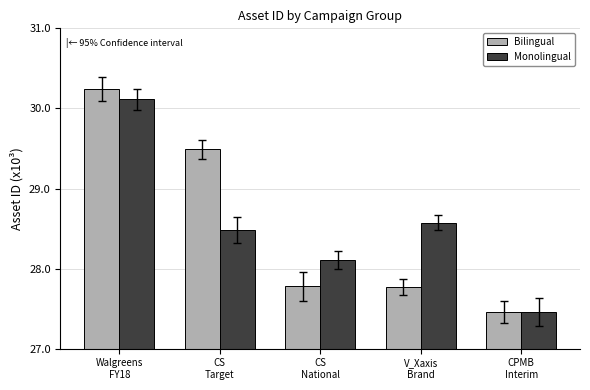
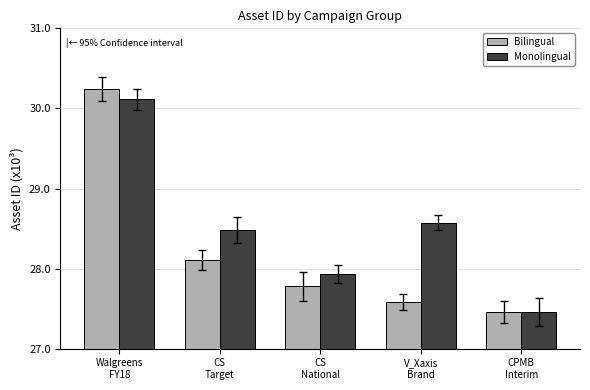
Bilingual, CS Target: 29.5 -> 28.1
Monolingual, CS National: 28.1 -> 27.9
Bilingual, V_Xaxis Brand: 27.8 -> 27.6
